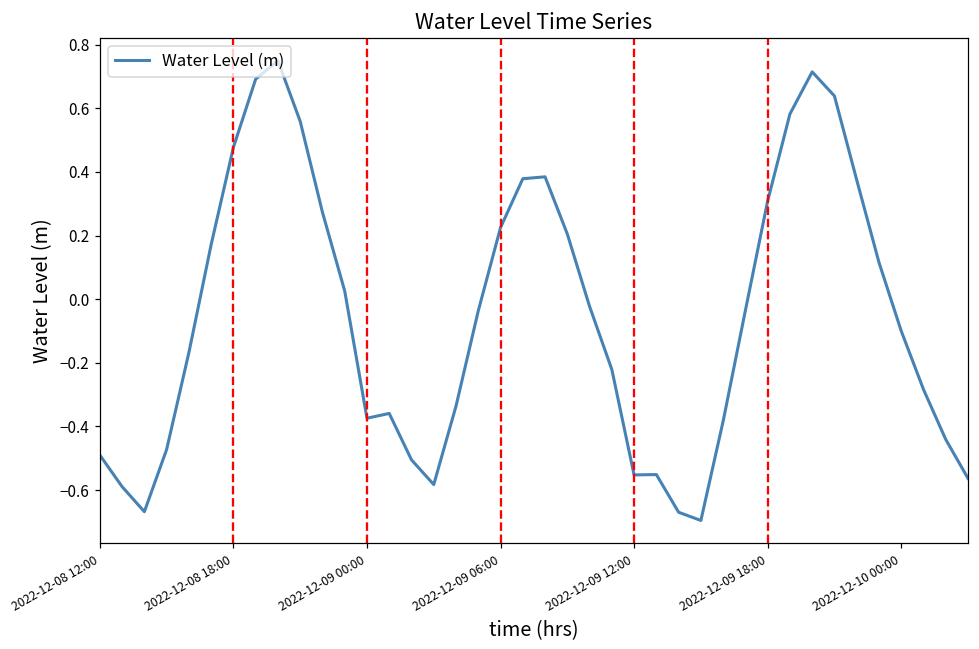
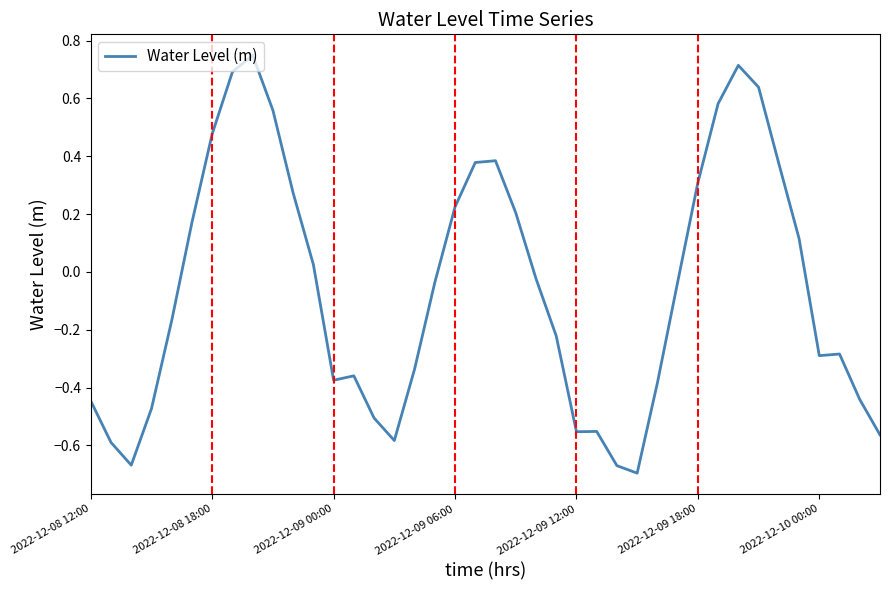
2022-12-08 12:00: -0.49 -> -0.45
2022-12-10 00:00: -0.10 -> -0.29
